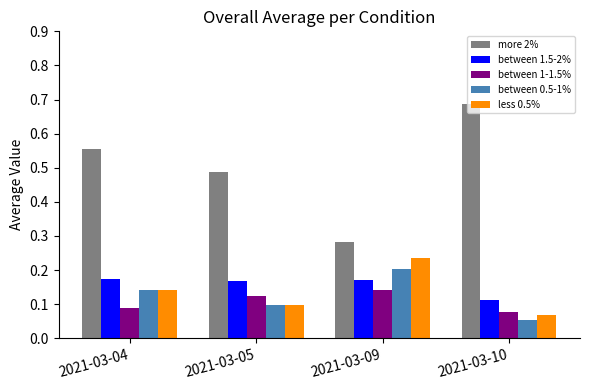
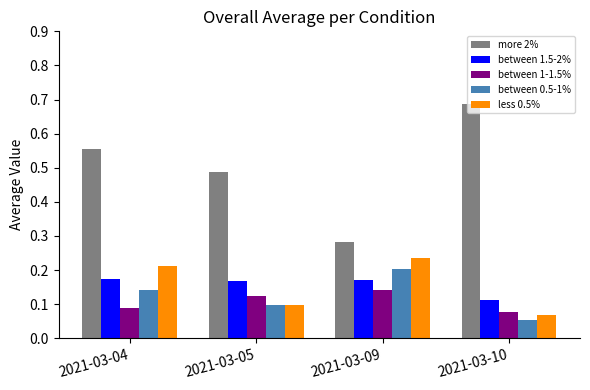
less 0.5%, 2021-03-04: 0.14 -> 0.21
